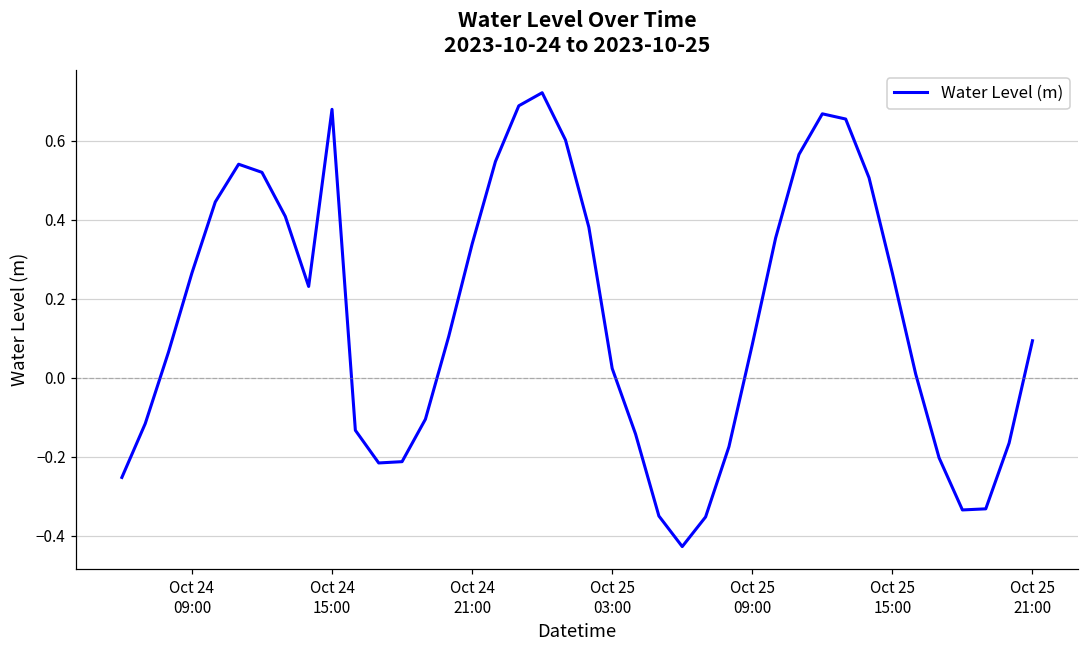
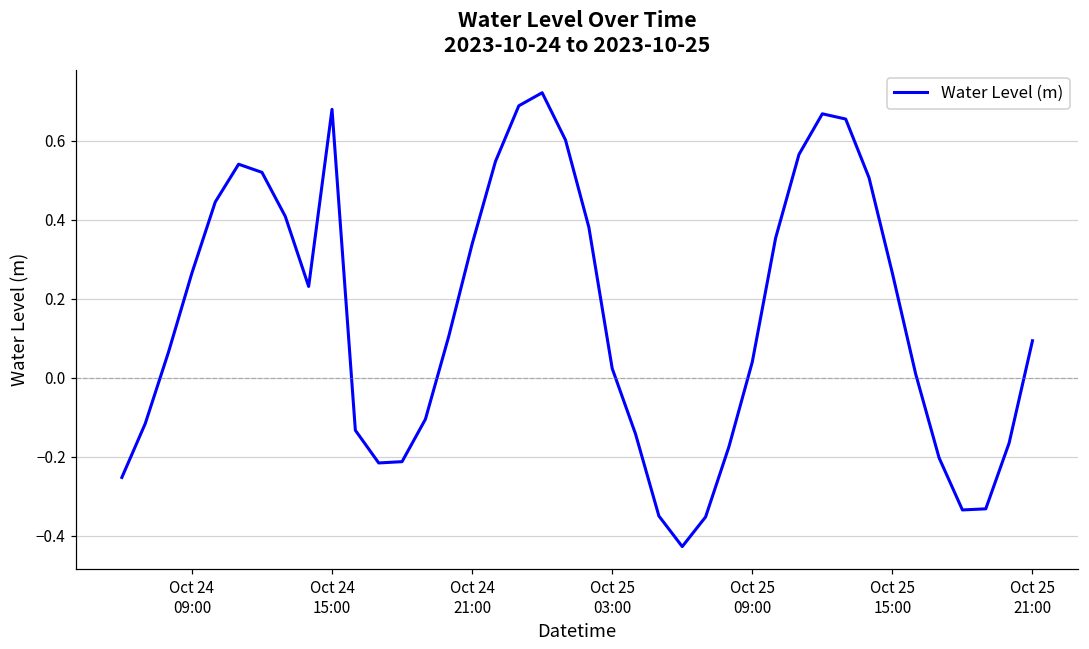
Oct 25 09:00: 0.08 -> 0.04
